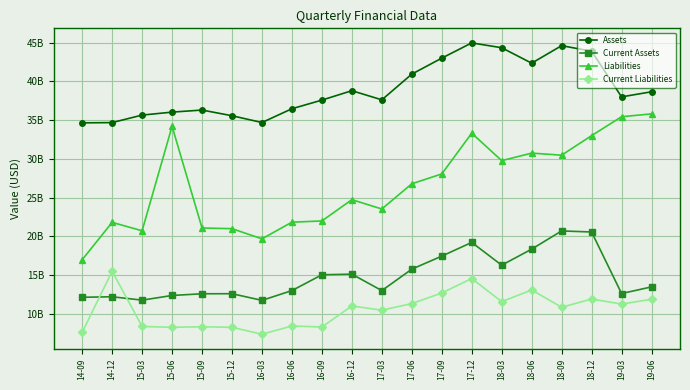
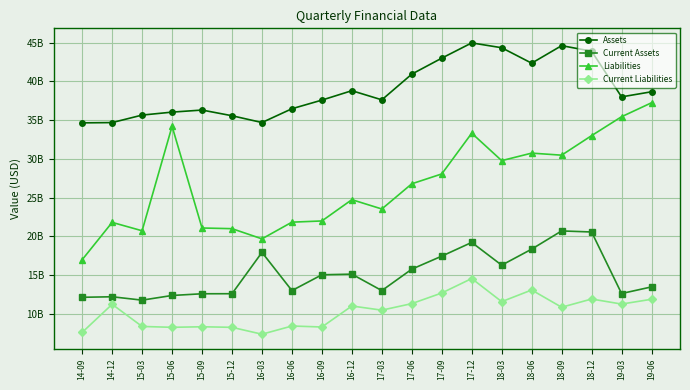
Current Liabilities, 14-12: 15000000000 -> 11000000000
Current Assets, 16-03: 12000000000 -> 18000000000
Liabilities, 19-06: 36000000000 -> 37000000000
